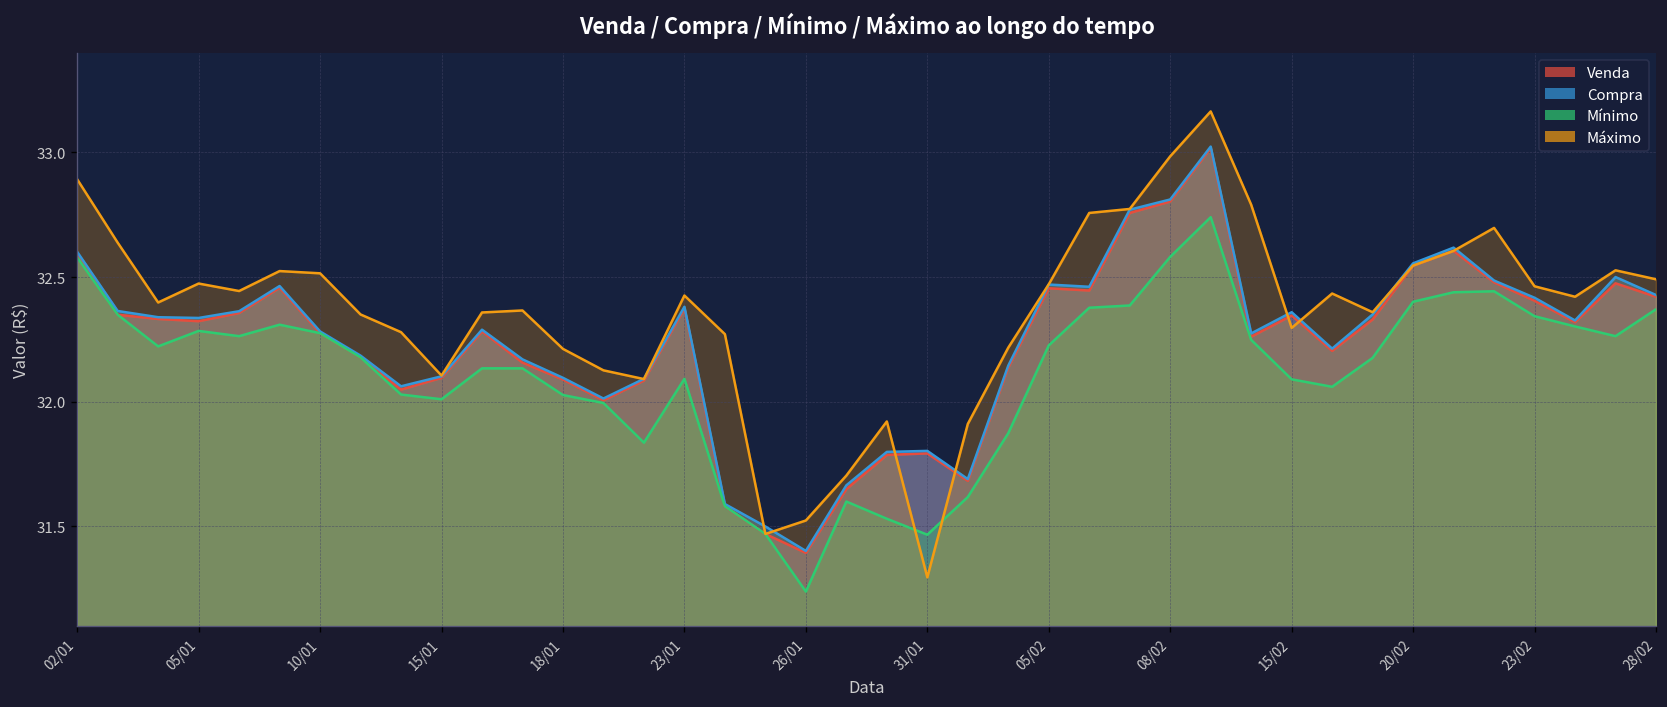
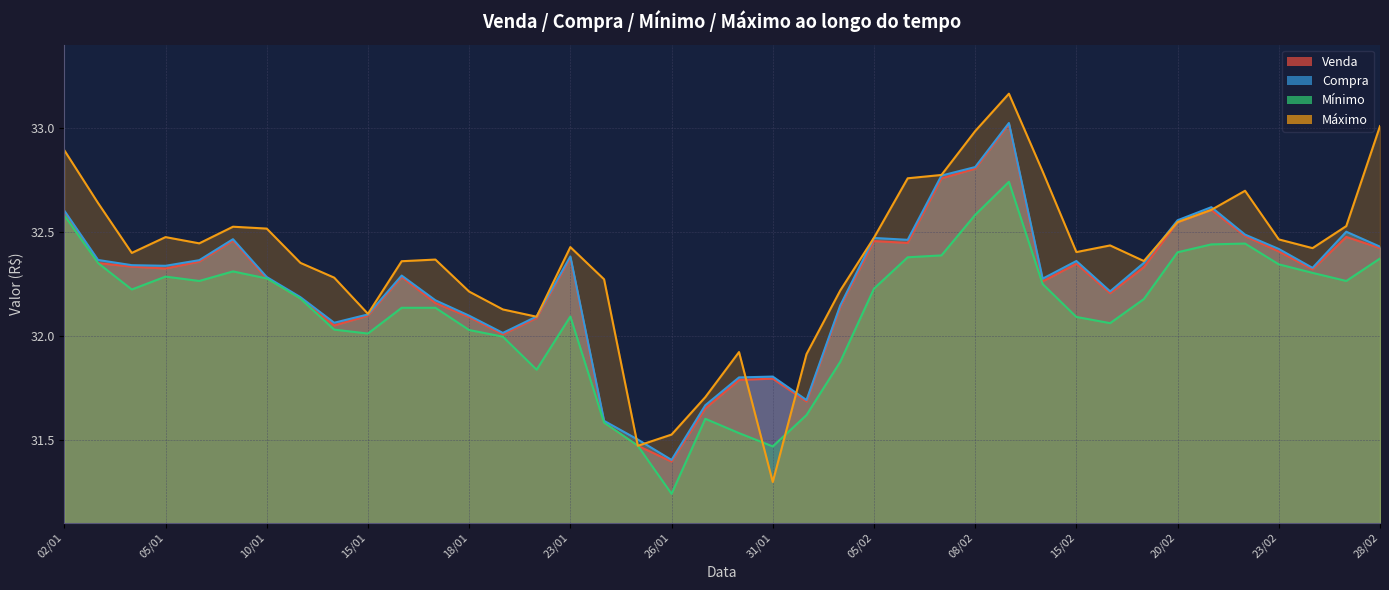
Máximo, 15/02: 32.30 -> 32.40
Máximo, 28/02: 32.49 -> 33.01
